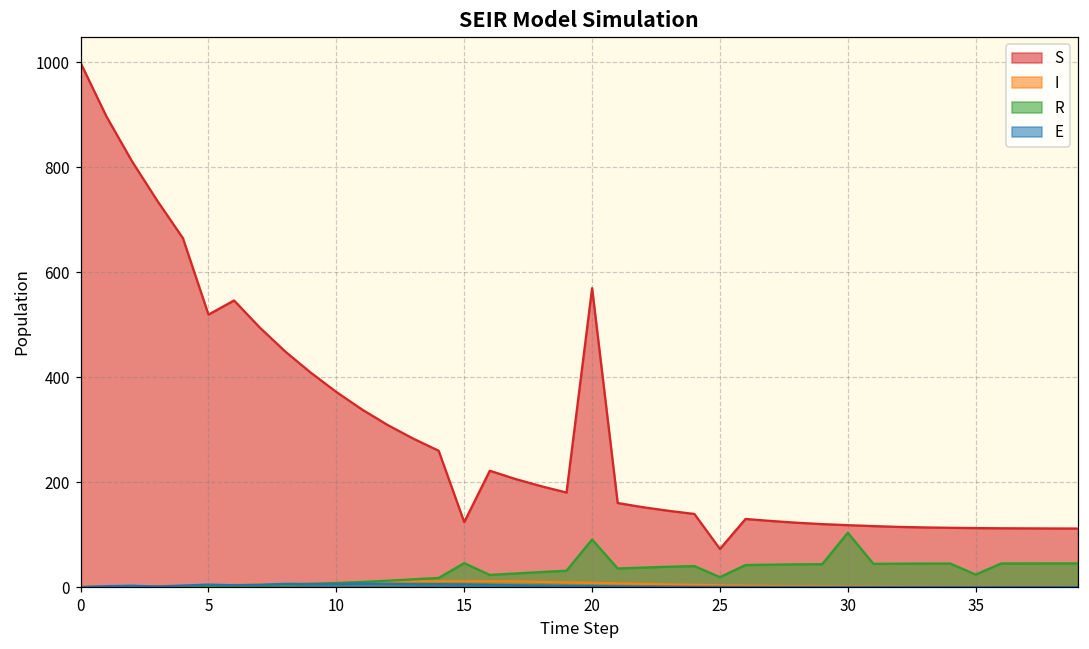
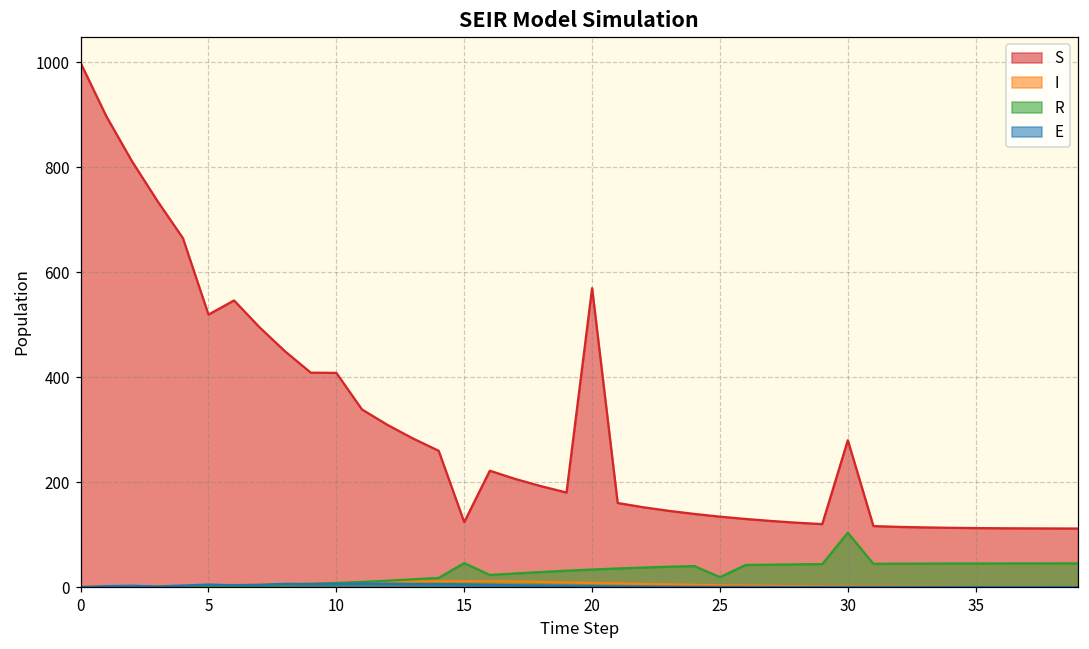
S, 10: 370 -> 410
R, 20: 90 -> 30
S, 25: 70 -> 130
S, 30: 120 -> 280
R, 35: 20 -> 40
